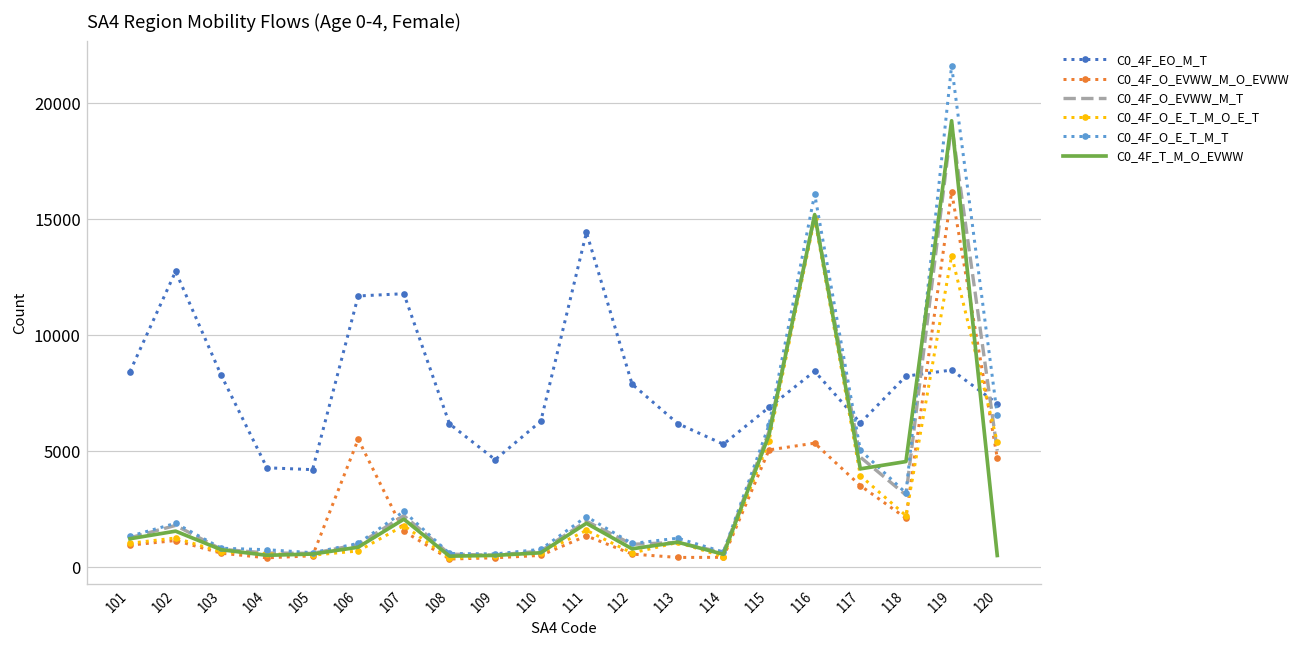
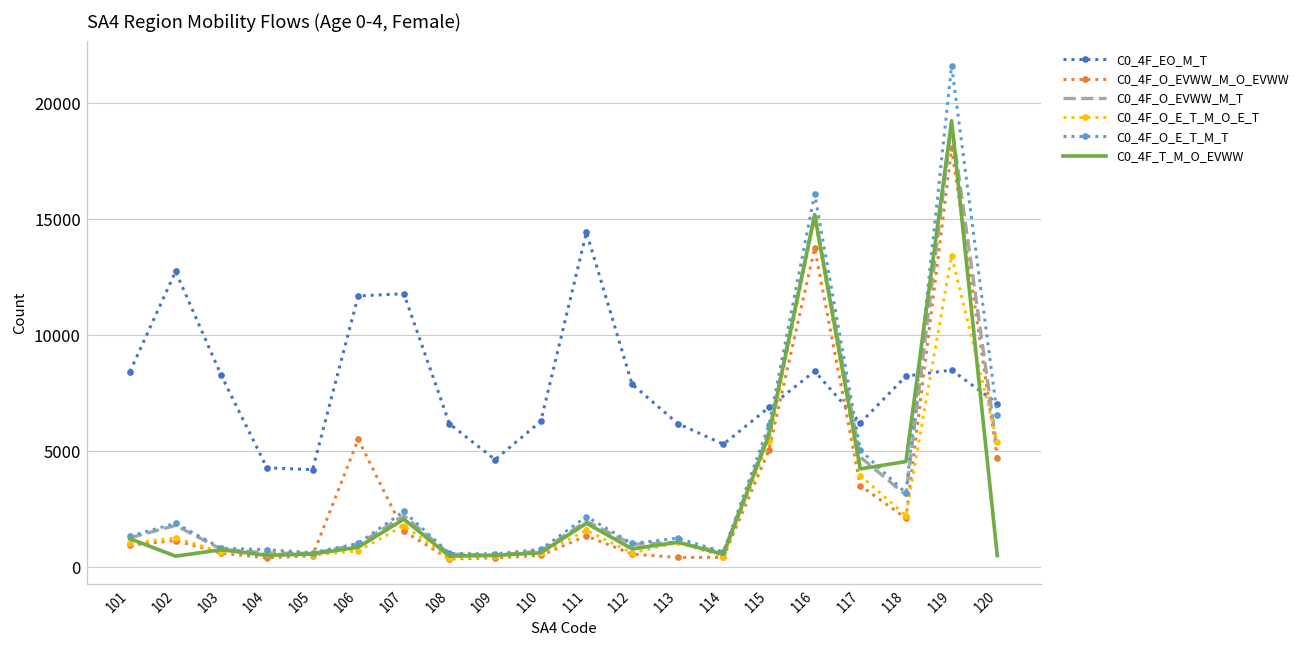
C0_4F_T_M_O_EVWW, 102: 1600 -> 500
C0_4F_O_EVWW_M_O_EVWW, 116: 5400 -> 13800
C0_4F_O_EVWW_M_O_EVWW, 119: 16200 -> 18100
